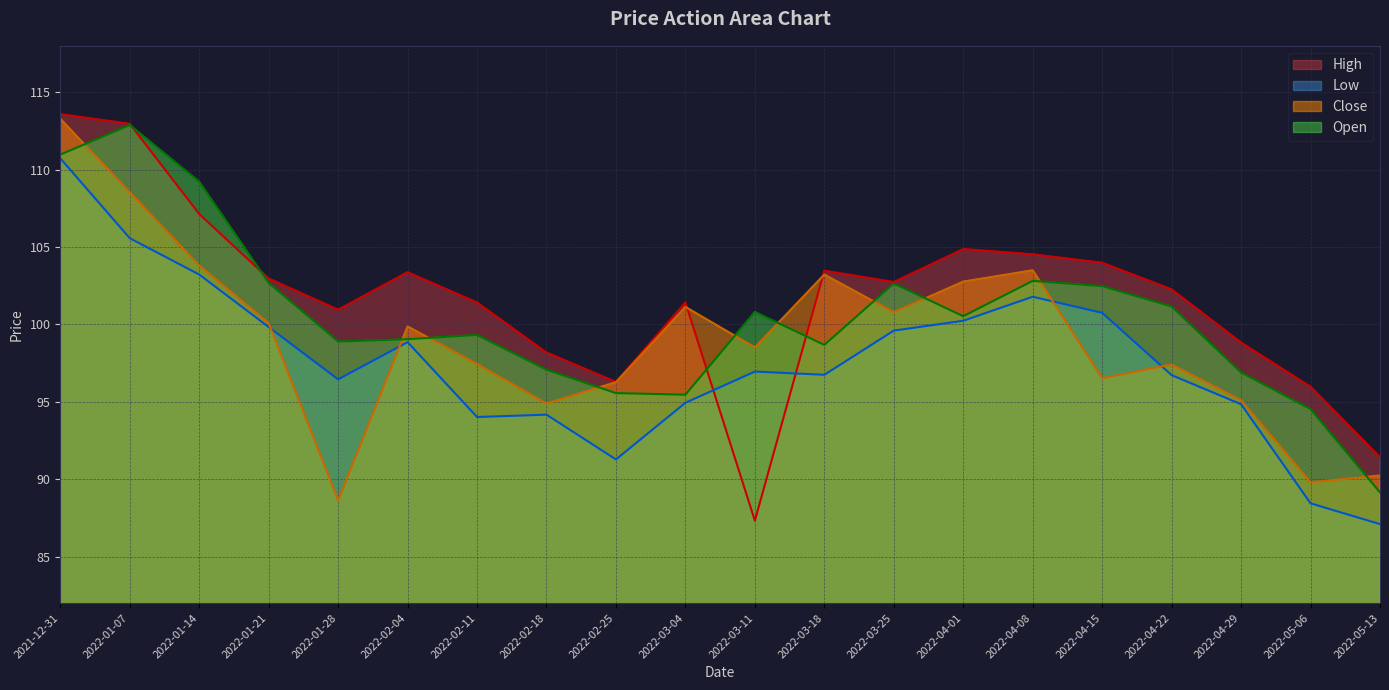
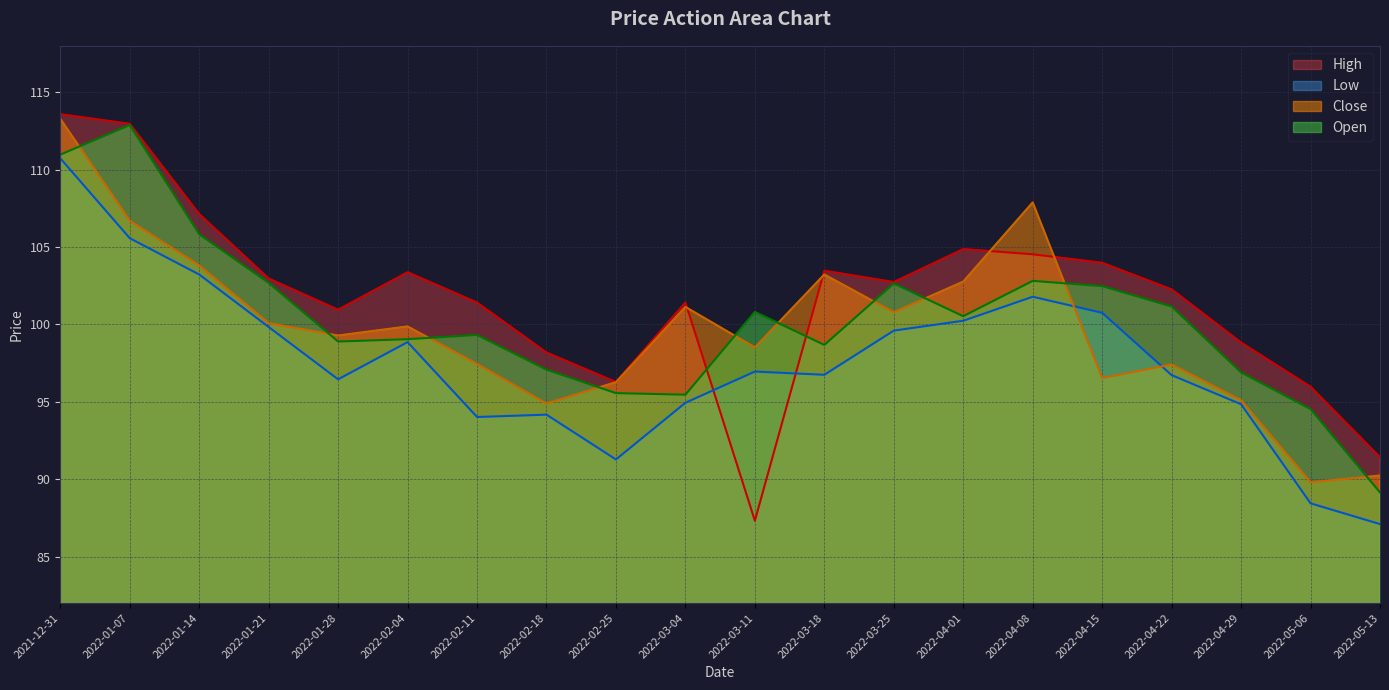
Close, 2022-01-07: 108.5 -> 106.7
Open, 2022-01-14: 109.2 -> 105.8
Close, 2022-01-28: 88.6 -> 99.3
Close, 2022-04-08: 103.5 -> 107.9
